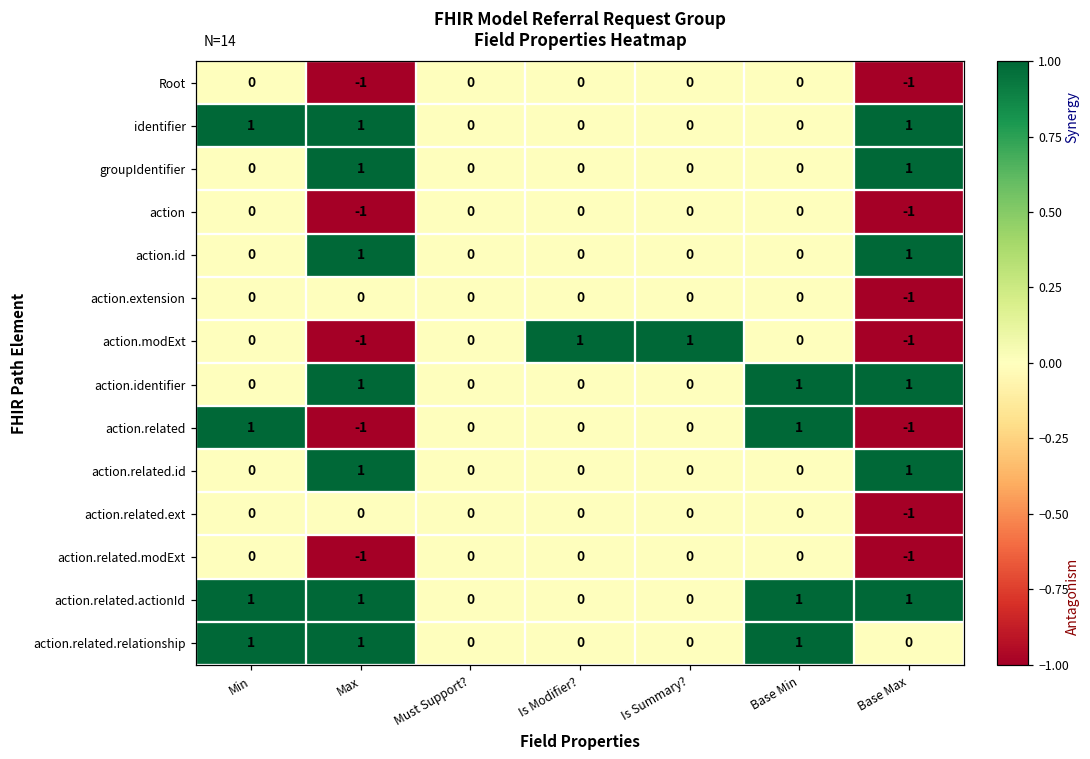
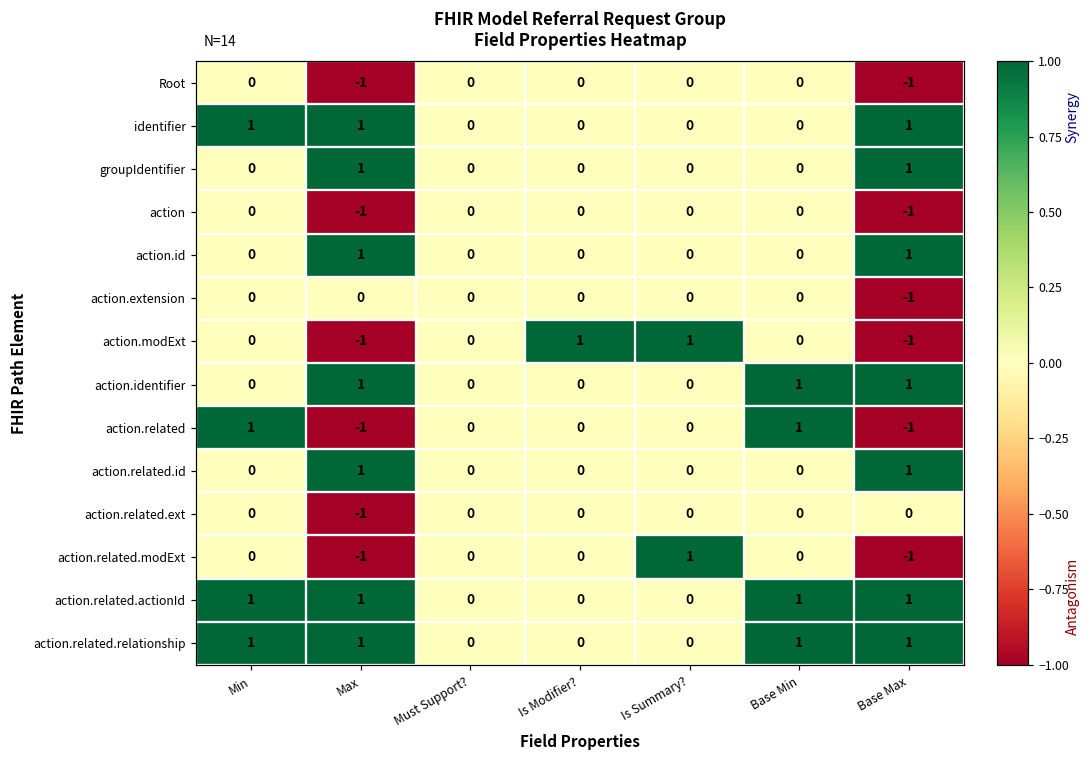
action.related.ext, Max: 0 -> -1
action.related.ext, Base Max: -1 -> 0
action.related.modExt, Is Summary?: 0 -> 1
action.related.relationship, Base Max: 0 -> 1
